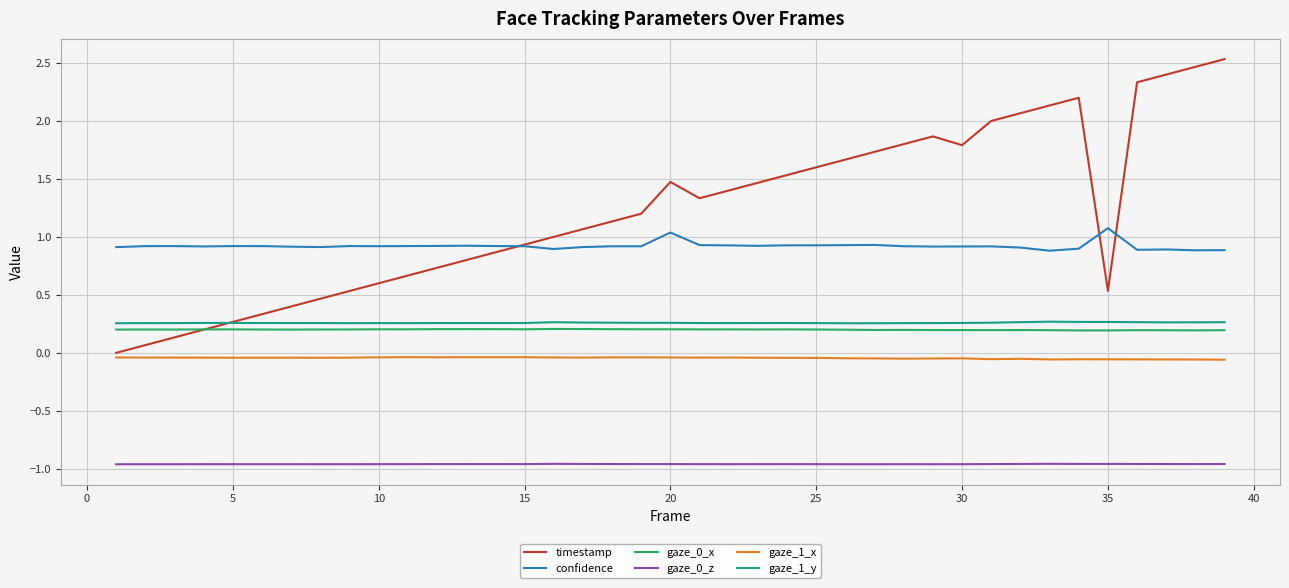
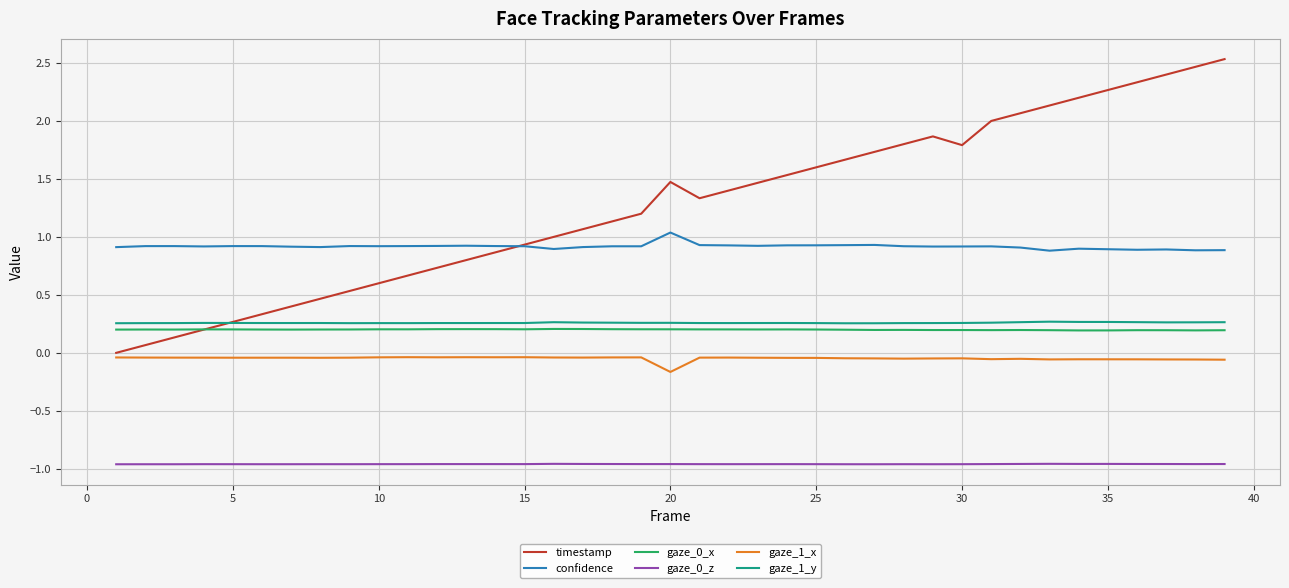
gaze_1_x, 20: -0.04 -> -0.16
timestamp, 35: 0.53 -> 2.27
confidence, 35: 1.08 -> 0.89
